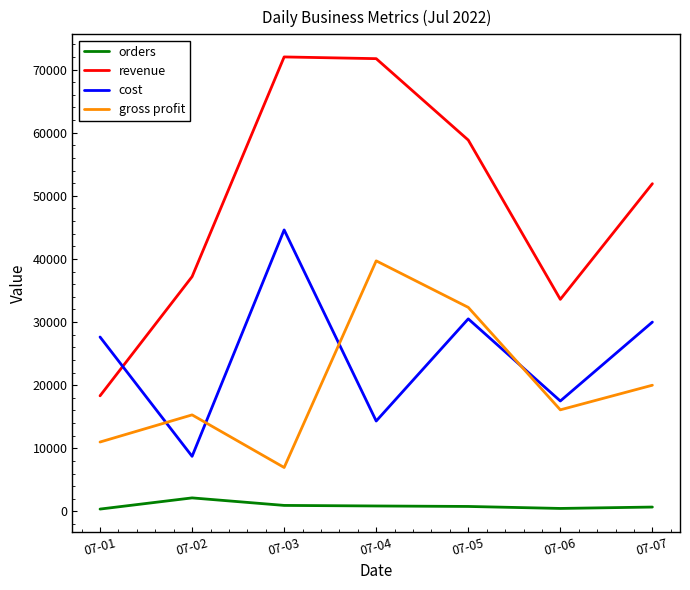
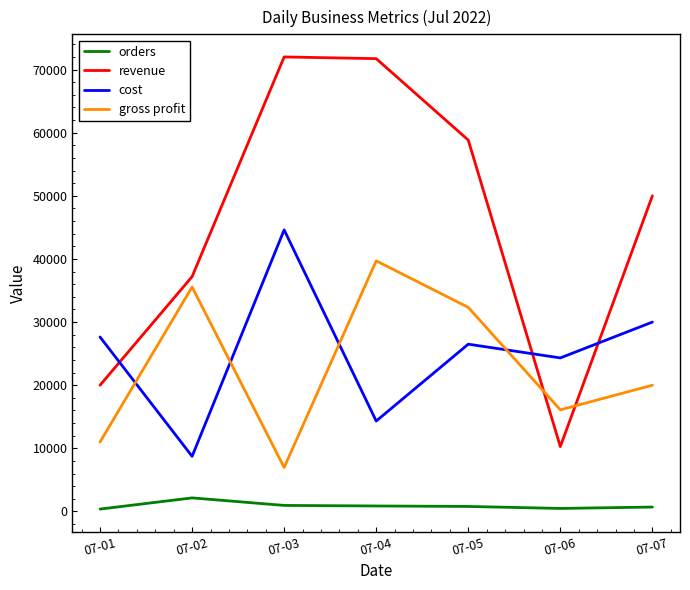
revenue, 07-01: 18000 -> 20000
gross profit, 07-02: 15000 -> 36000
cost, 07-05: 31000 -> 27000
revenue, 07-06: 34000 -> 10000
cost, 07-06: 18000 -> 24000
revenue, 07-07: 52000 -> 50000
